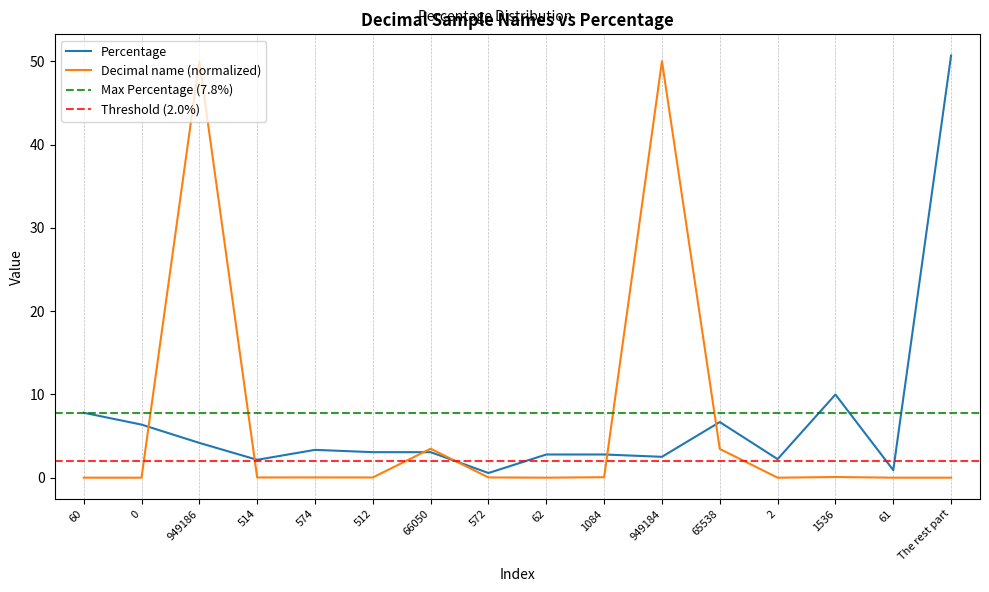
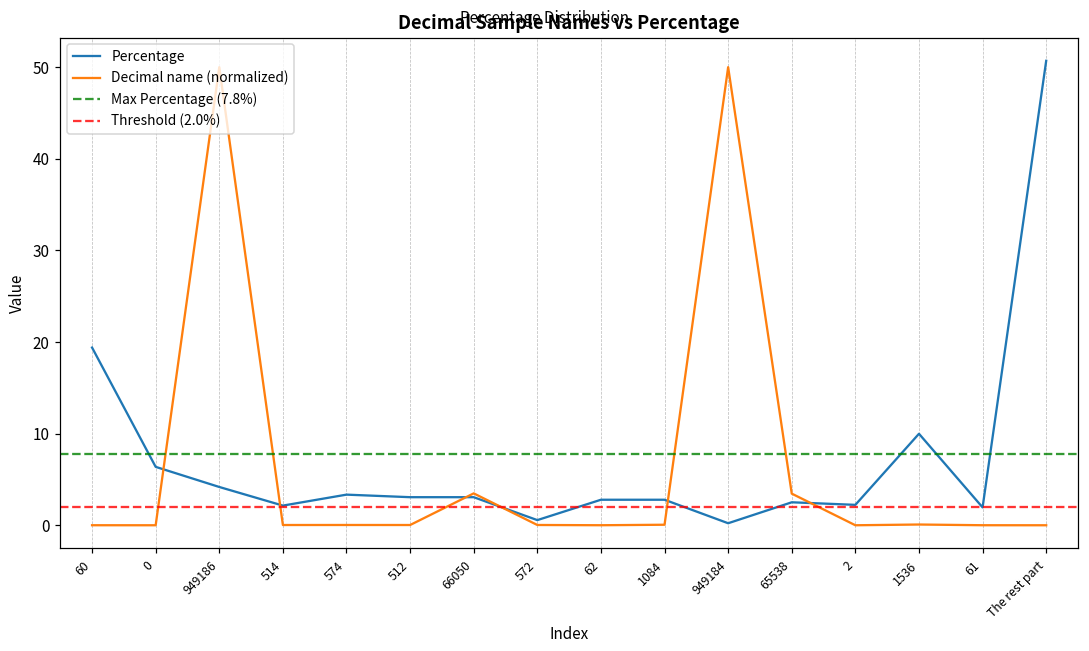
Percentage, 60: 8 -> 19
Percentage, 949184: 3 -> 0
Percentage, 65538: 7 -> 3
Percentage, 61: 1 -> 2
